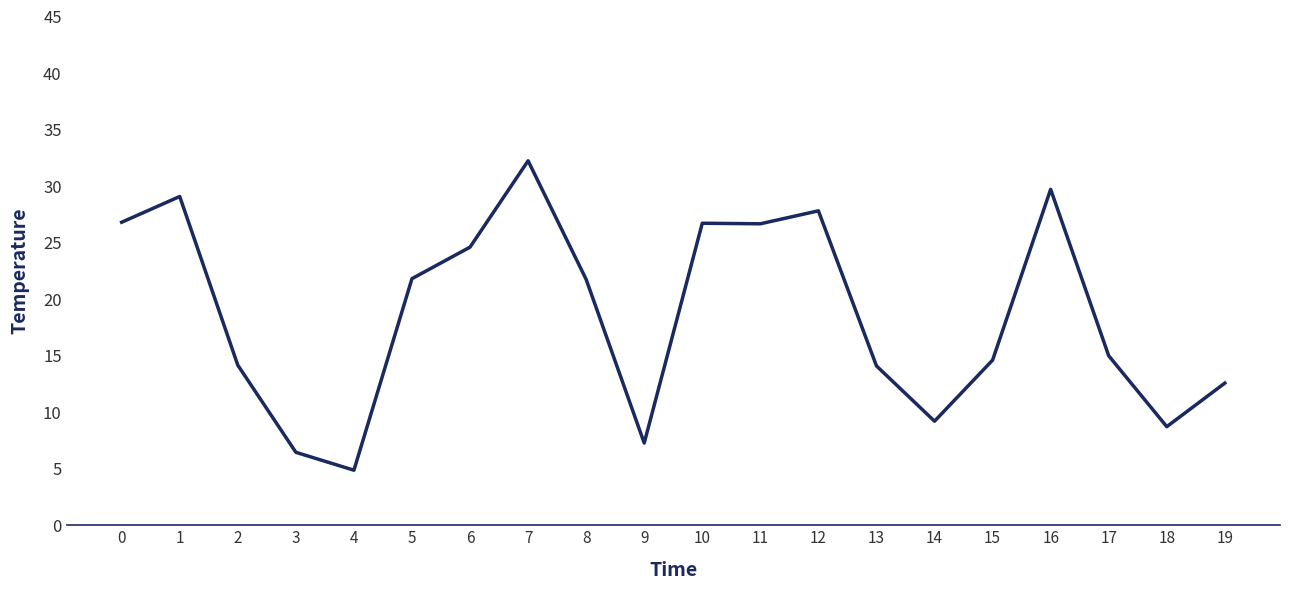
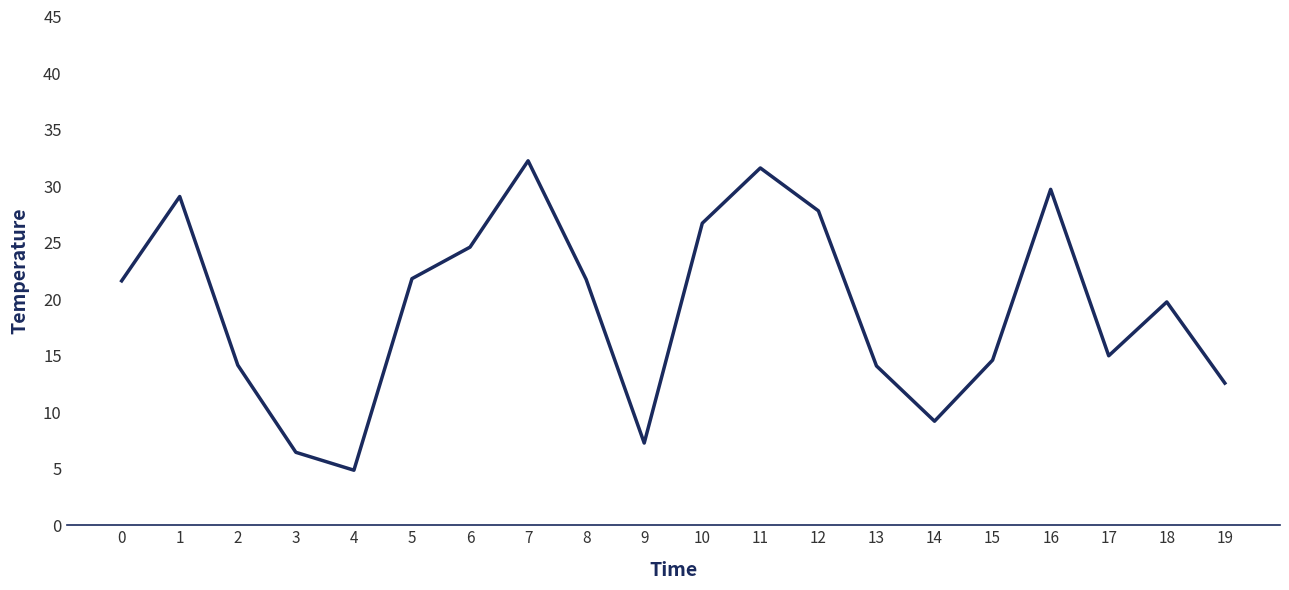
0: 26.8 -> 21.6
11: 26.7 -> 31.6
18: 8.7 -> 19.8
